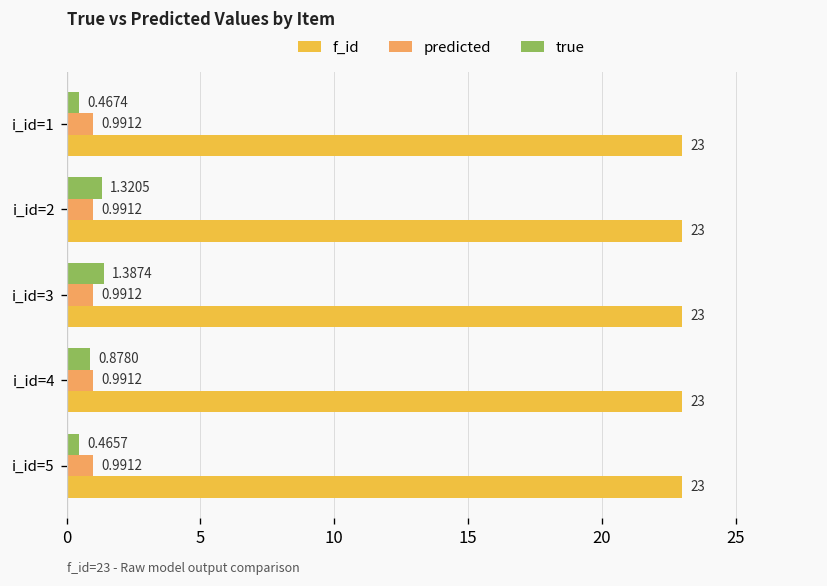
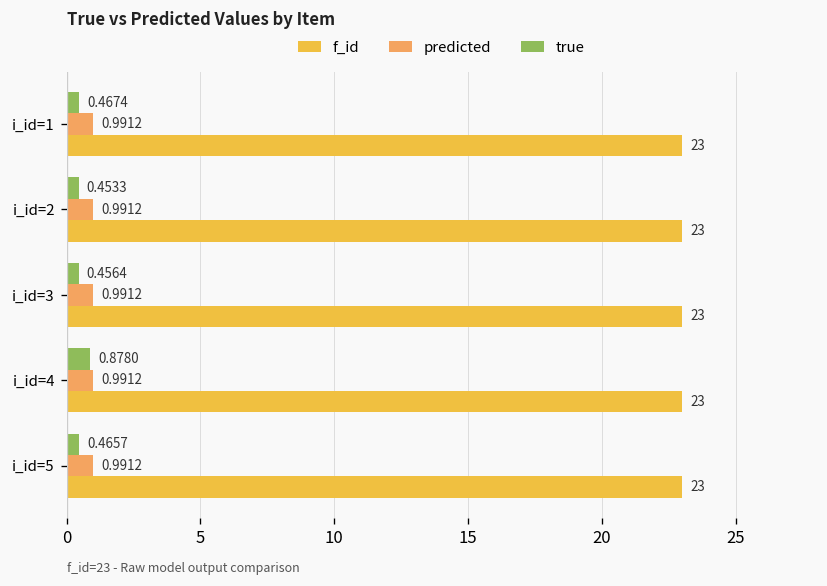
true, i_id=2: 1.3205 -> 0.4533
true, i_id=3: 1.3874 -> 0.4564
